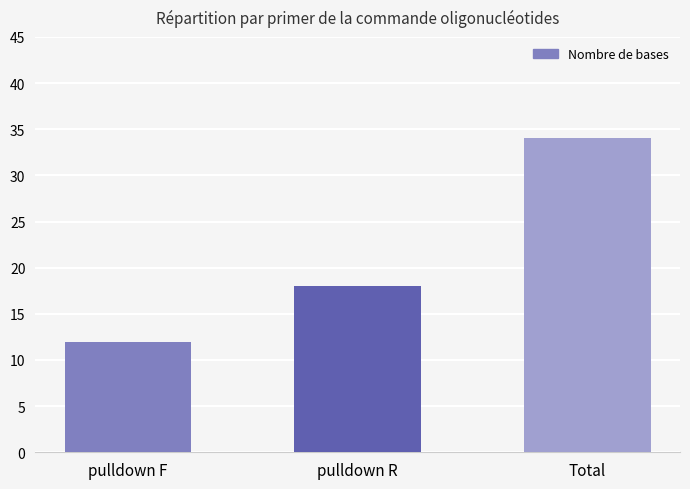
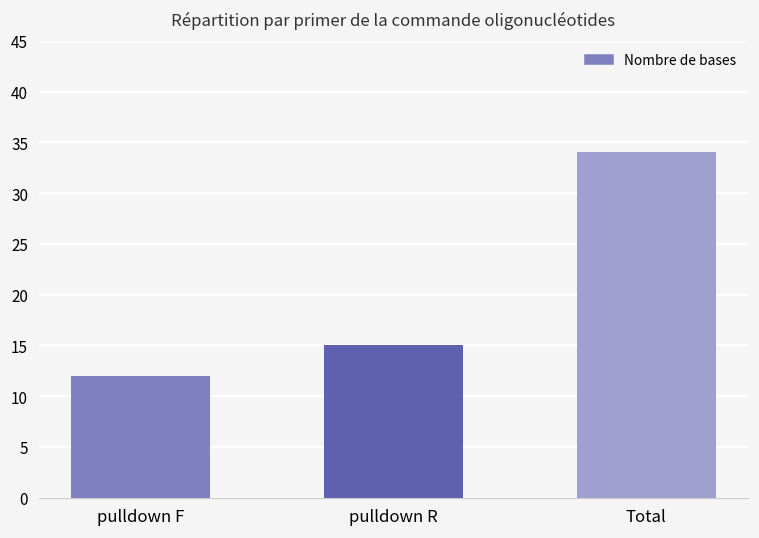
pulldown R: 18 -> 15
